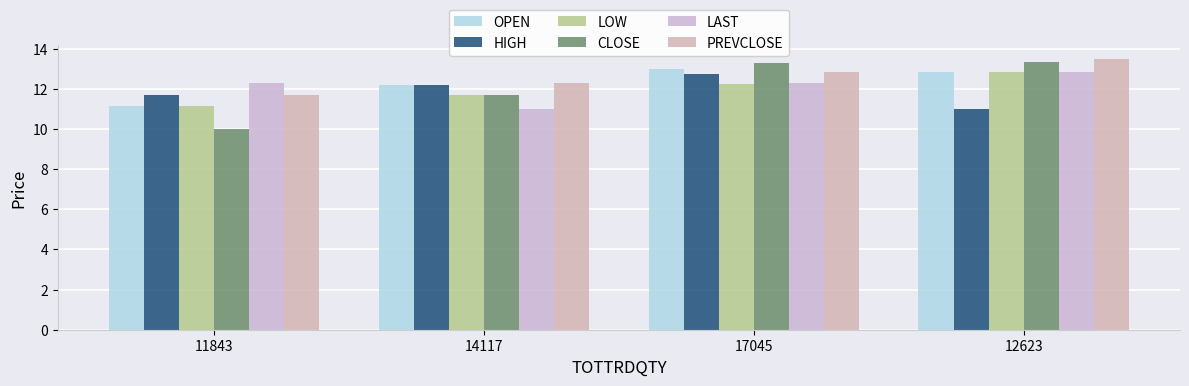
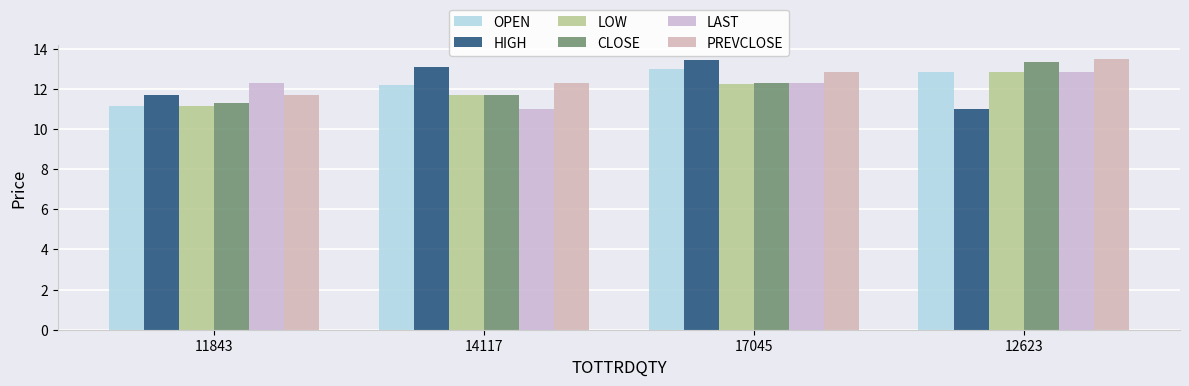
CLOSE, 11843: 10.0 -> 11.3
HIGH, 14117: 12.2 -> 13.1
HIGH, 17045: 12.7 -> 13.5
CLOSE, 17045: 13.3 -> 12.3
